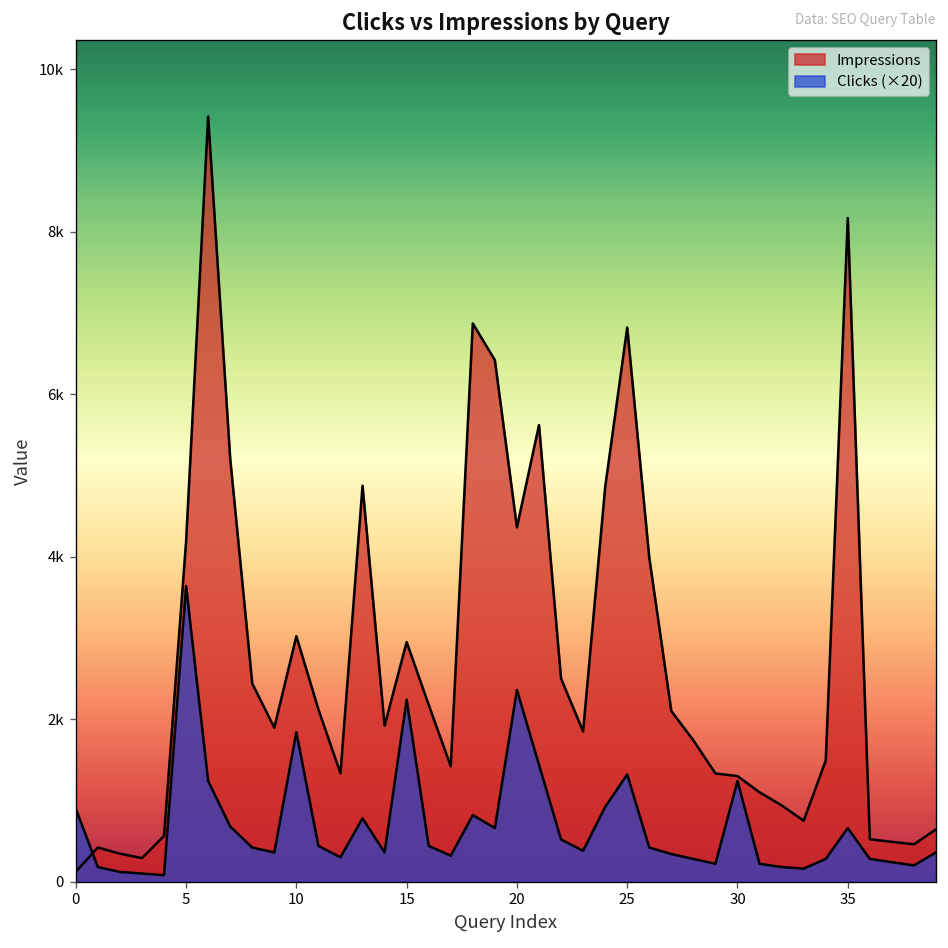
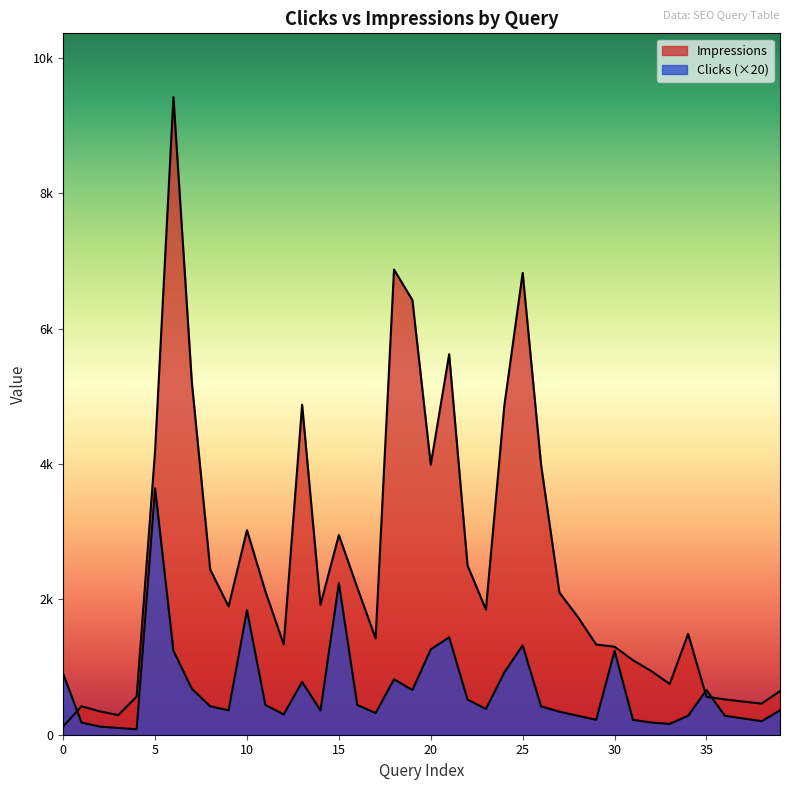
Impressions, 20: 4400 -> 4000
Clicks (×20), 20: 2400 -> 1300
Impressions, 35: 8200 -> 600
